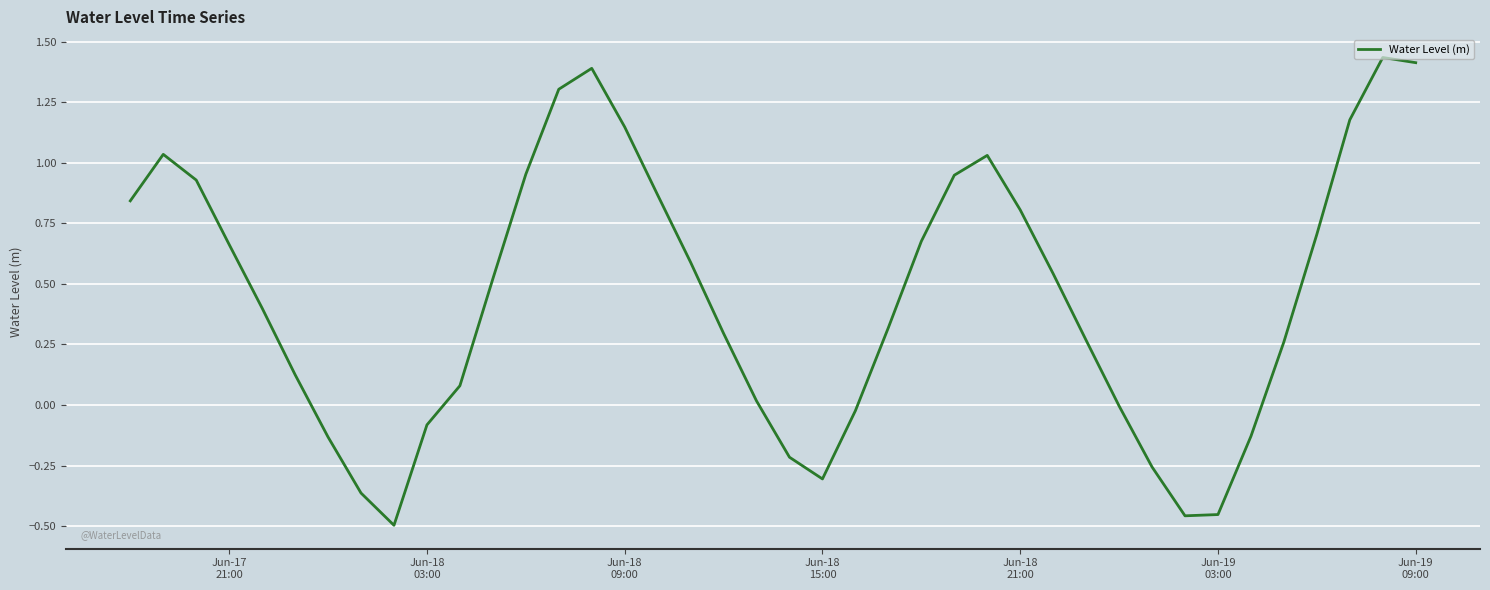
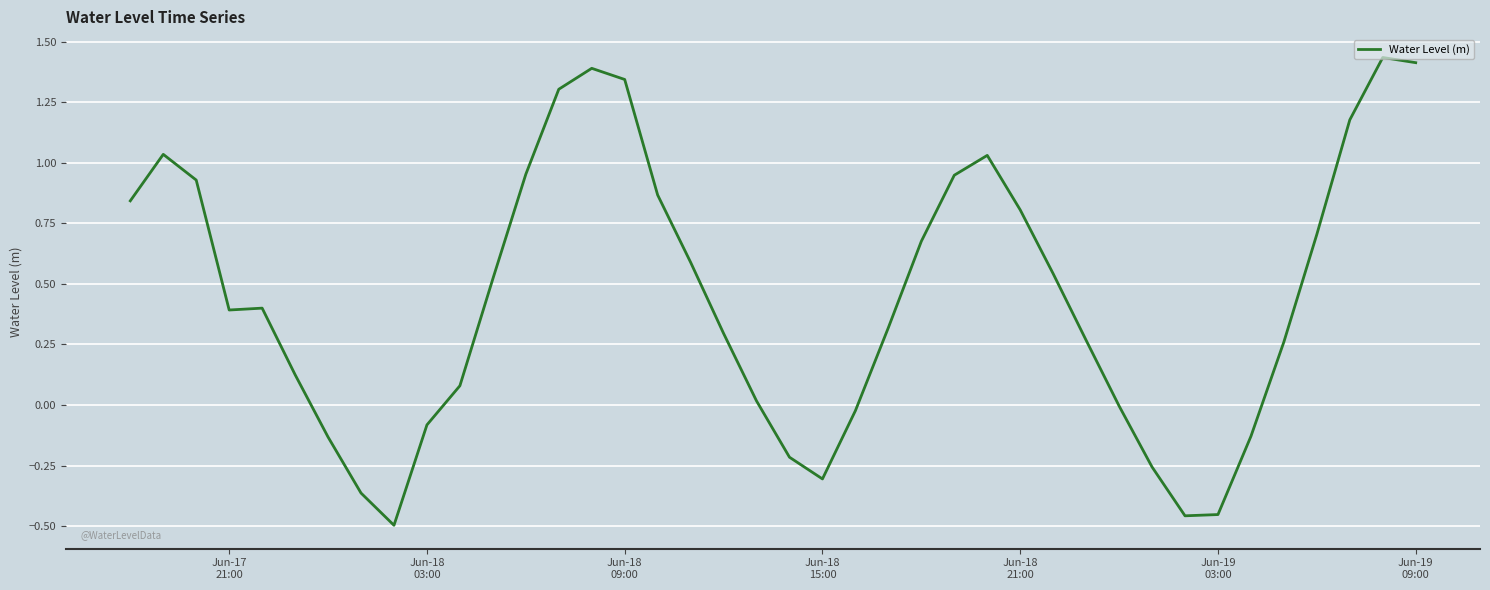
Jun-17 21:00: 0.66 -> 0.39
Jun-18 09:00: 1.15 -> 1.34
